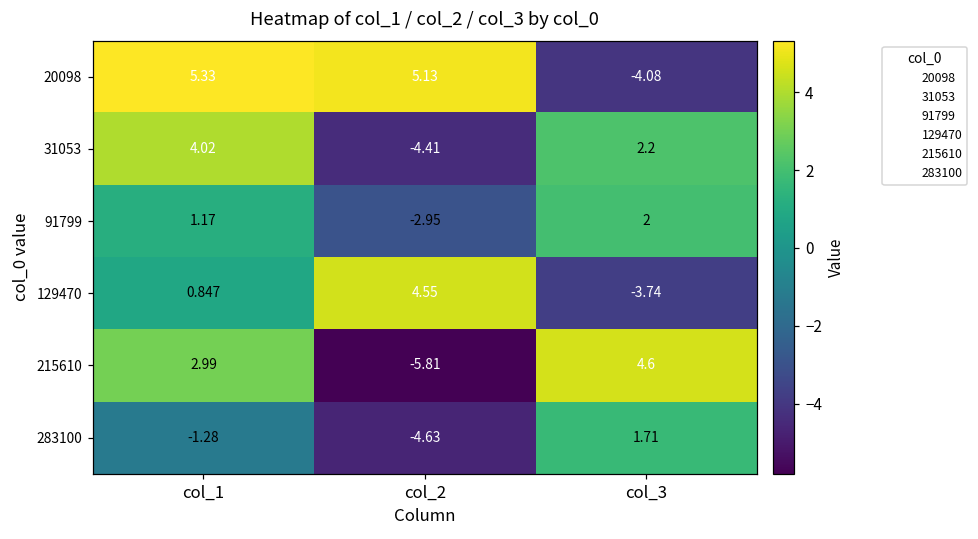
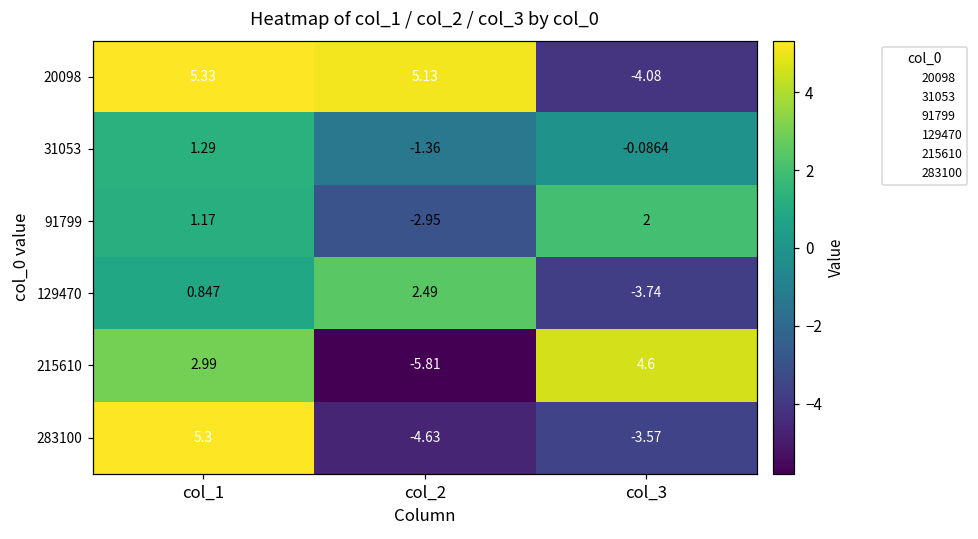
31053, col_1: 4.02 -> 1.29
31053, col_2: -4.41 -> -1.36
31053, col_3: 2.2 -> -0.0864
129470, col_2: 4.55 -> 2.49
283100, col_1: -1.28 -> 5.3
283100, col_3: 1.71 -> -3.57
